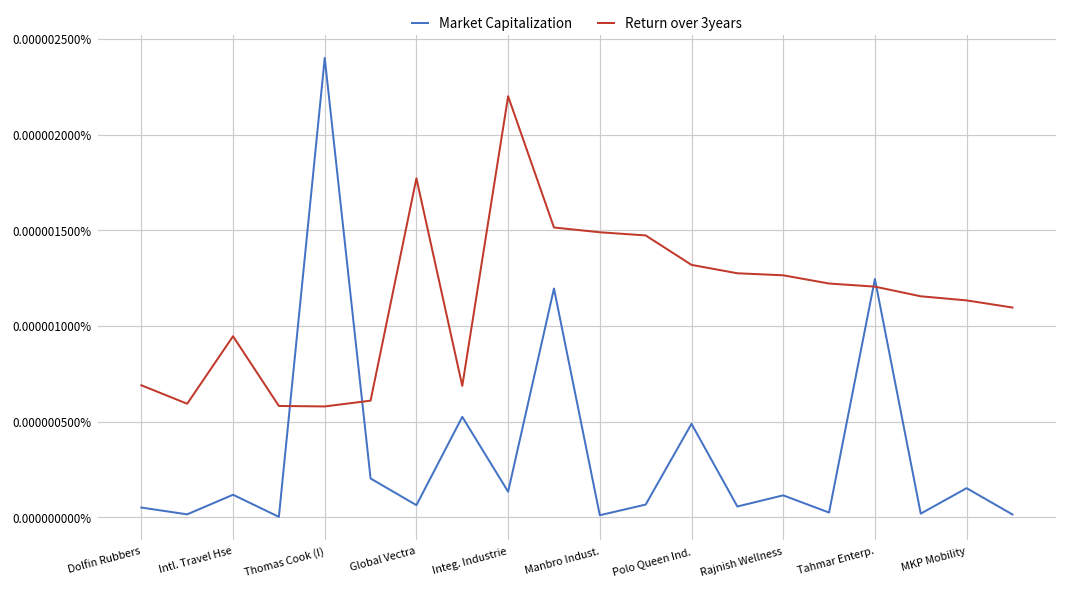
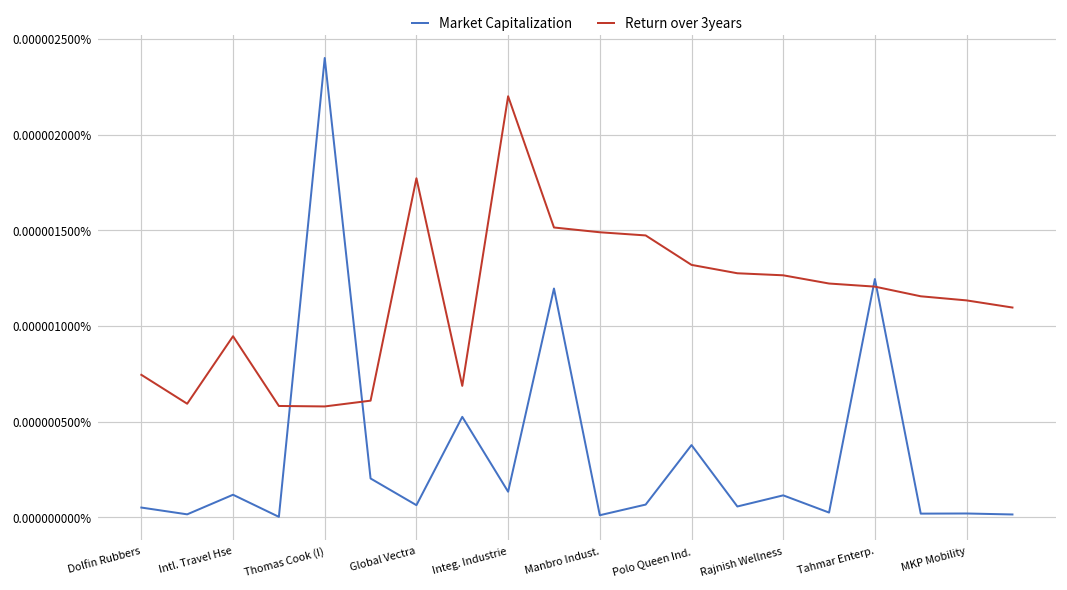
Return over 3years, Dolfin Rubbers: 0.00000069% -> 0.00000074%
Market Capitalization, Polo Queen Ind.: 0.00000049% -> 0.00000038%
Market Capitalization, MKP Mobility: 0.00000015% -> 0.00000002%
